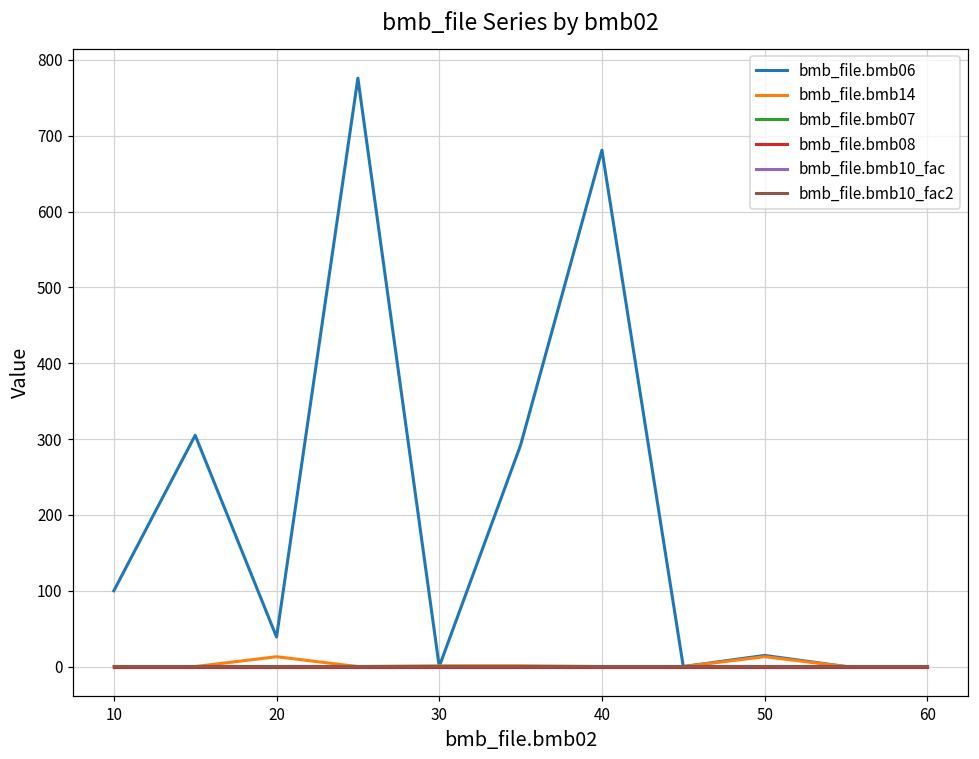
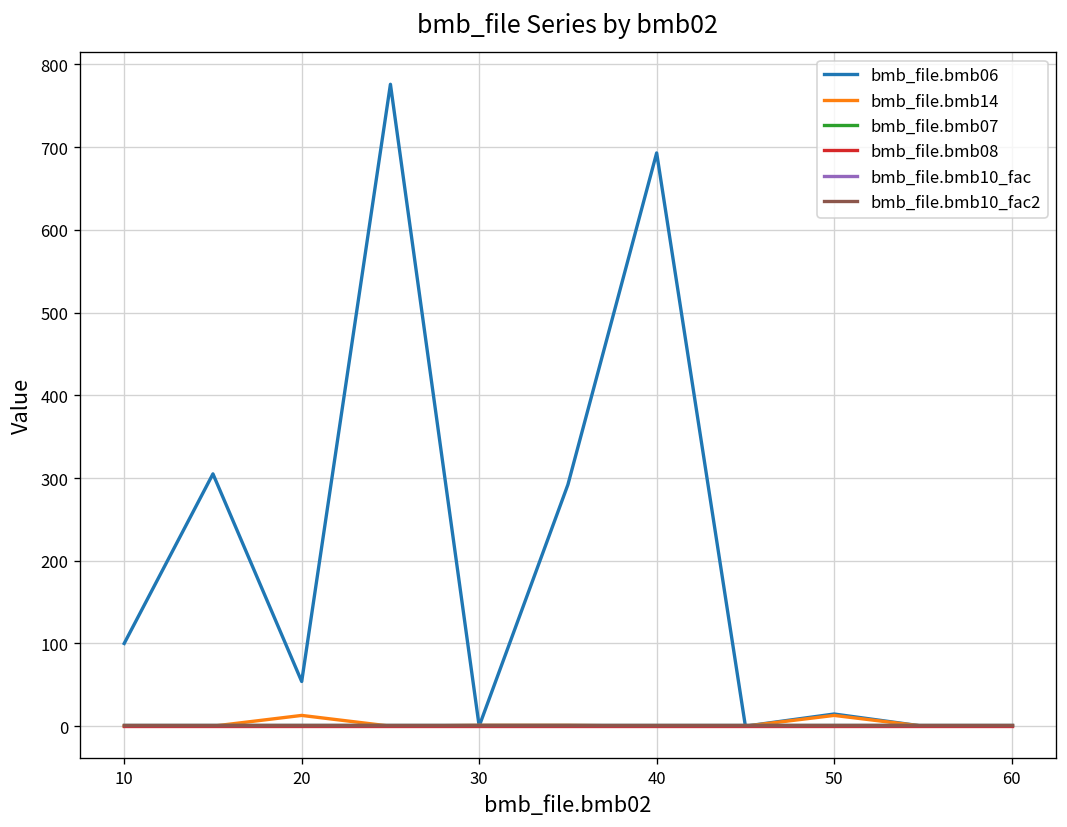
bmb_file.bmb06, 20: 40 -> 50
bmb_file.bmb06, 40: 680 -> 690
